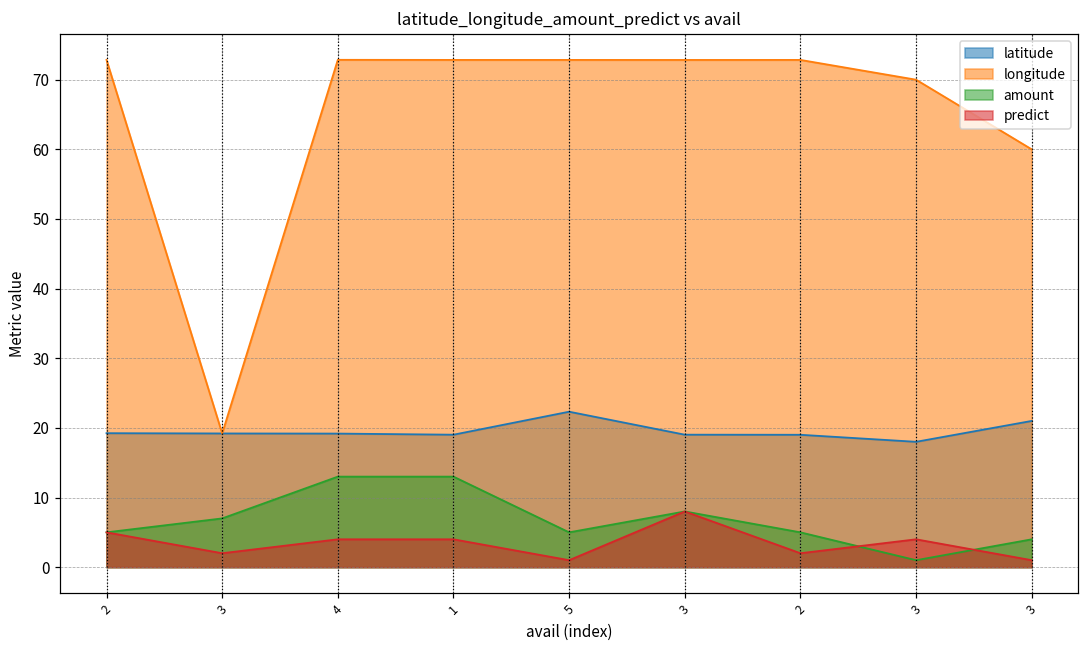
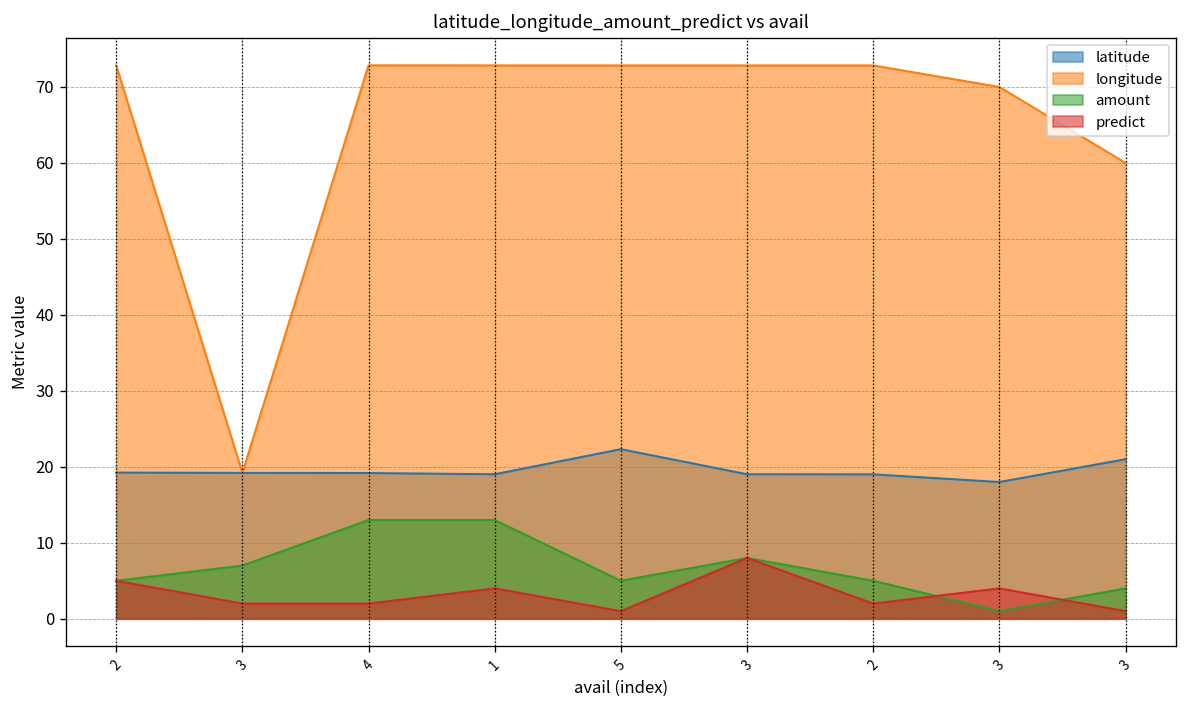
predict, 4: 4 -> 2
